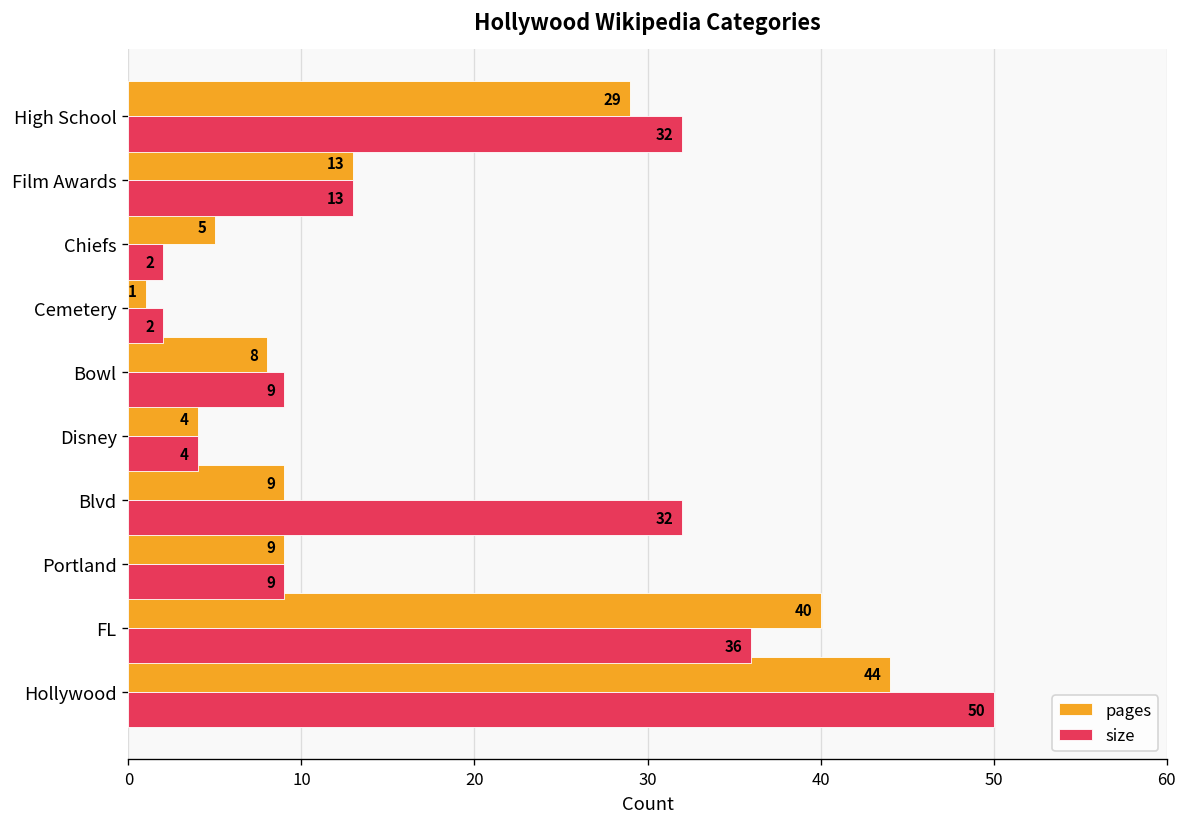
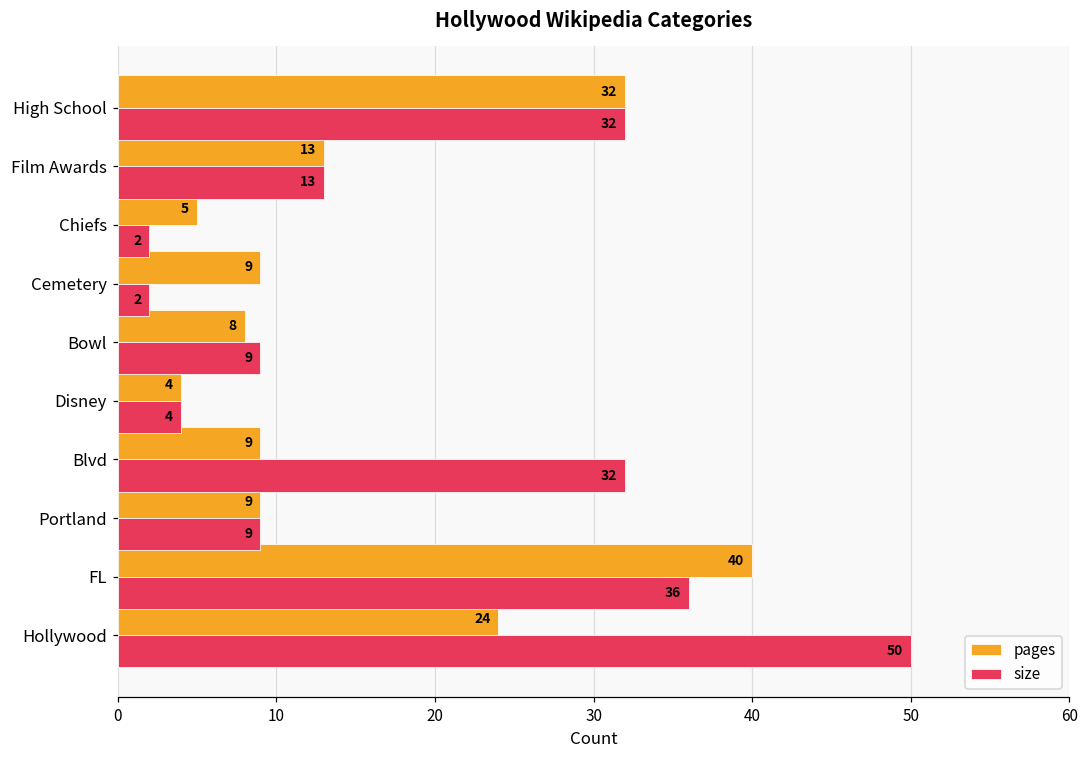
pages, High School: 29 -> 32
pages, Cemetery: 1 -> 9
pages, Hollywood: 44 -> 24
